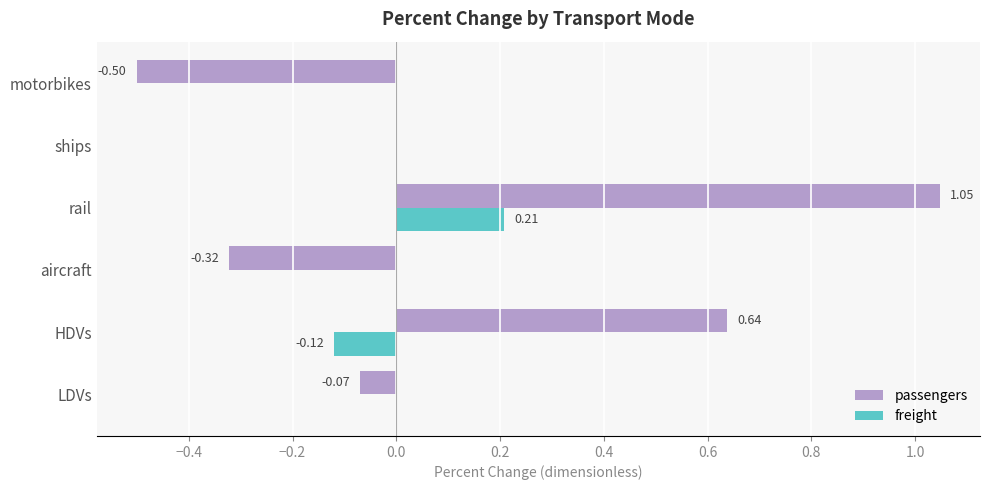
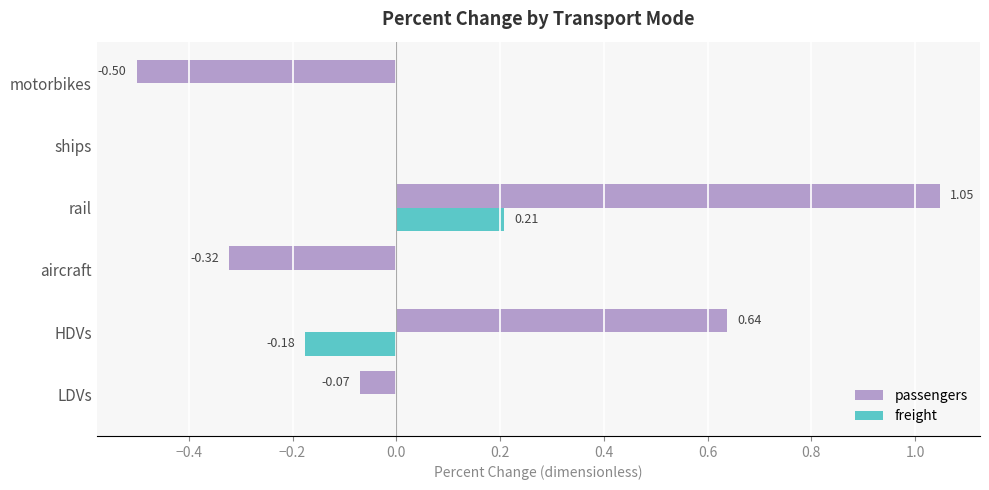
freight, HDVs: -0.12 -> -0.18
